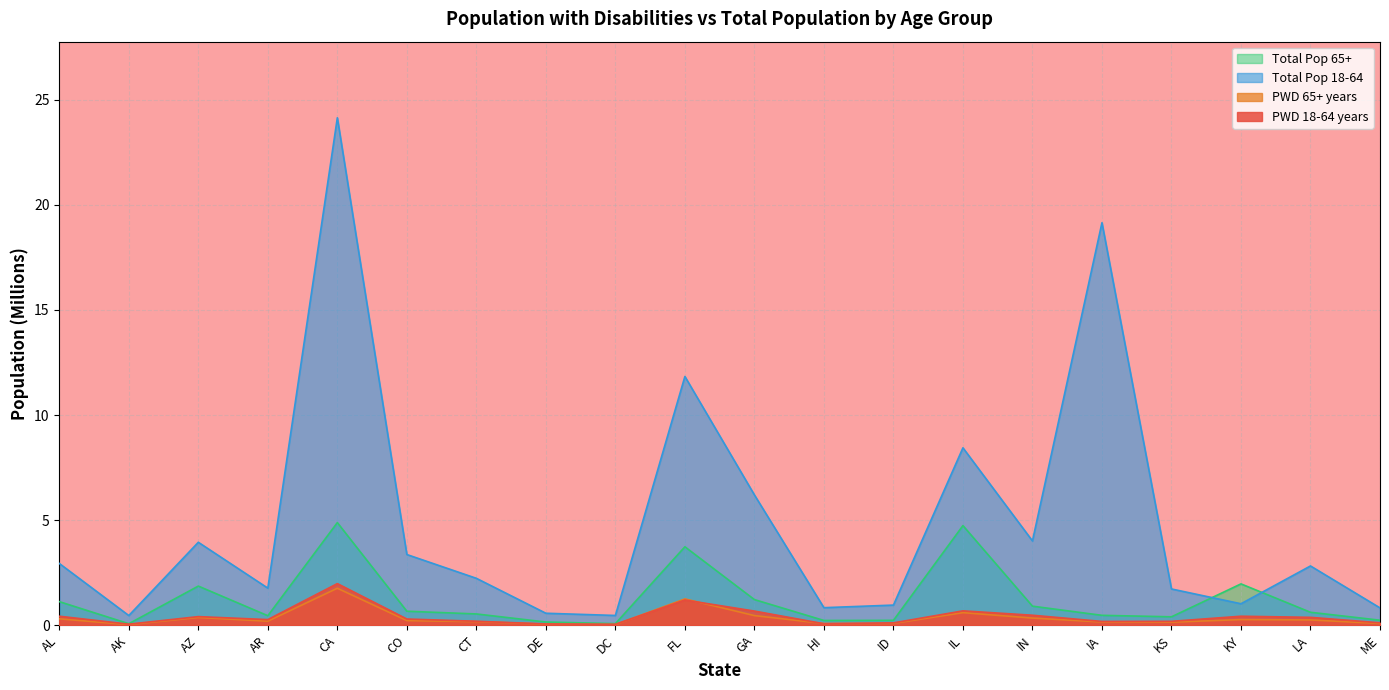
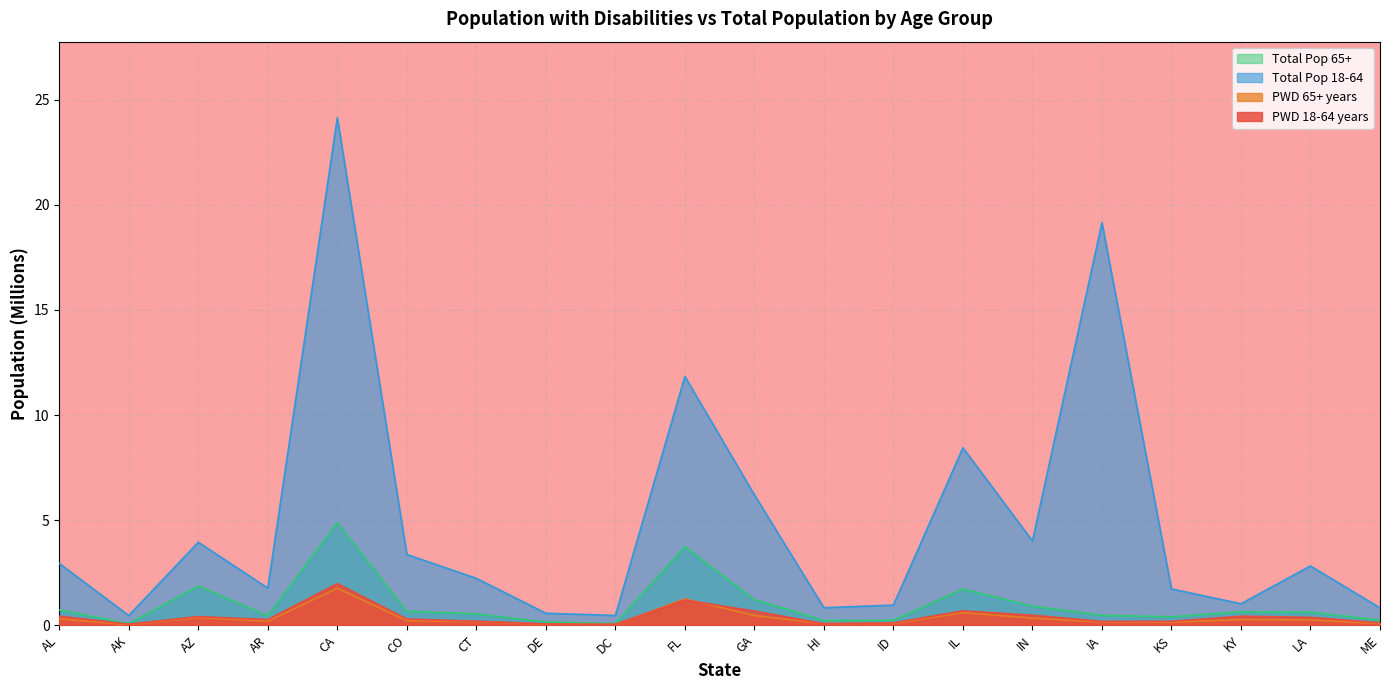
Total Pop 65+, AL: 1.1 -> 0.7
Total Pop 65+, IL: 4.7 -> 1.7
Total Pop 65+, KY: 2.0 -> 0.6
